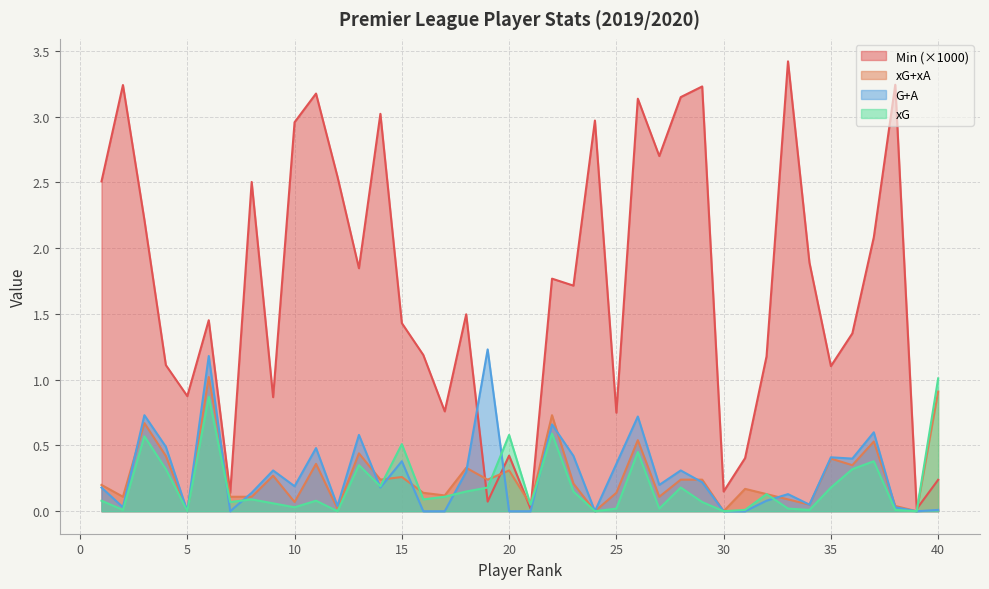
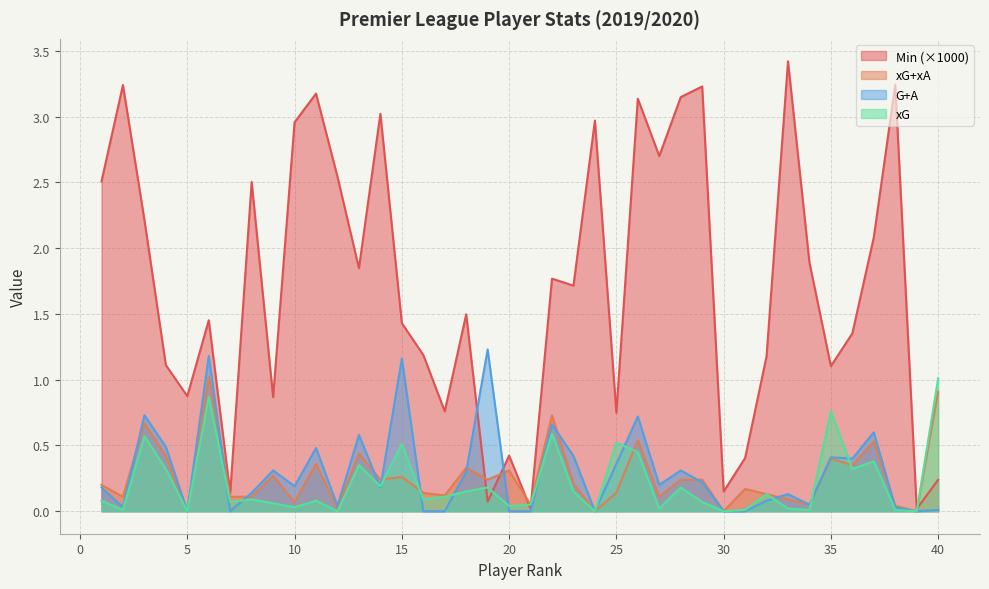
G+A, 15: 0.38 -> 1.16
xG, 20: 0.58 -> 0.04
xG, 25: 0.02 -> 0.52
xG, 35: 0.18 -> 0.76
